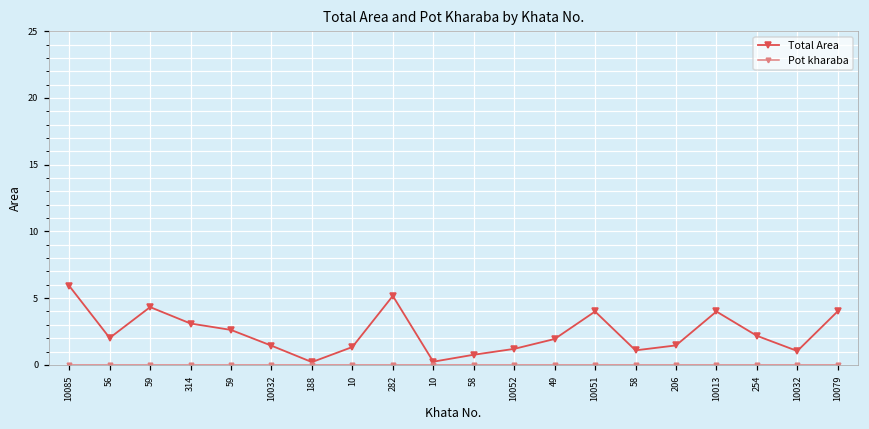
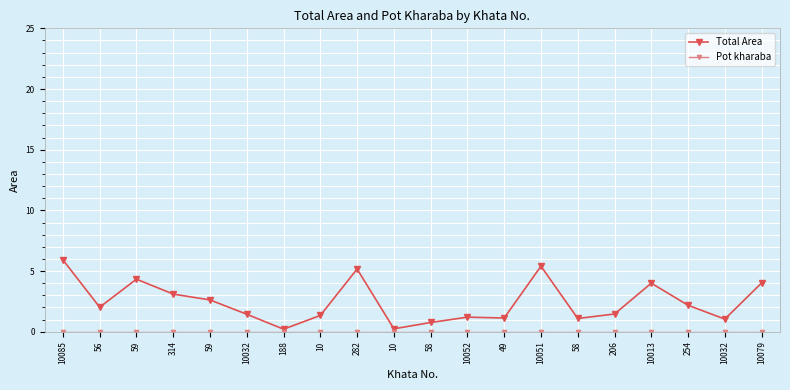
Total Area, 49: 1.9 -> 1.1
Total Area, 10051: 4.0 -> 5.4
